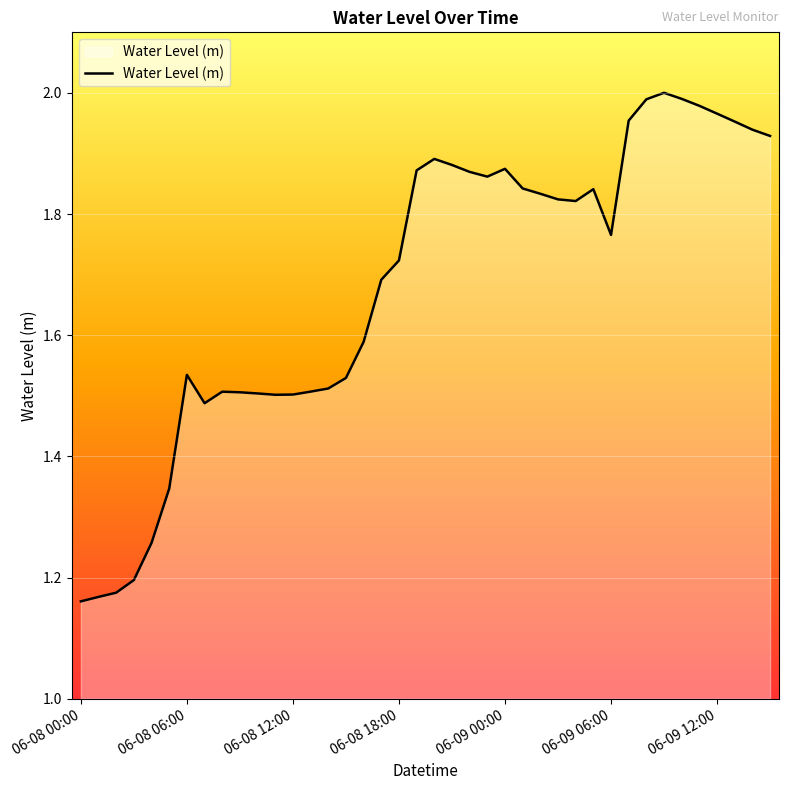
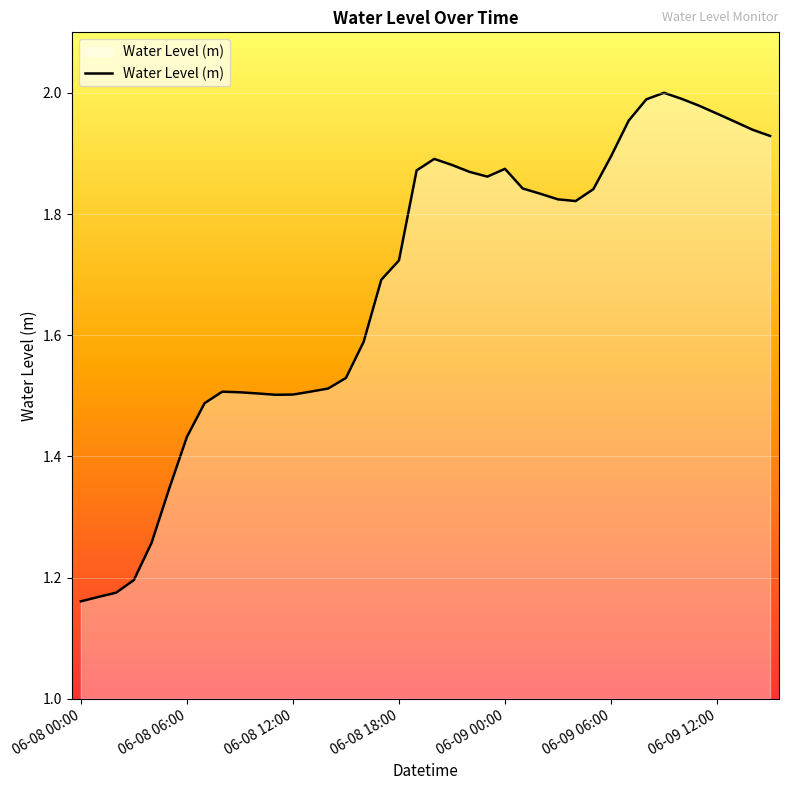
06-08 06:00: 1.53 -> 1.43
06-09 06:00: 1.77 -> 1.90
